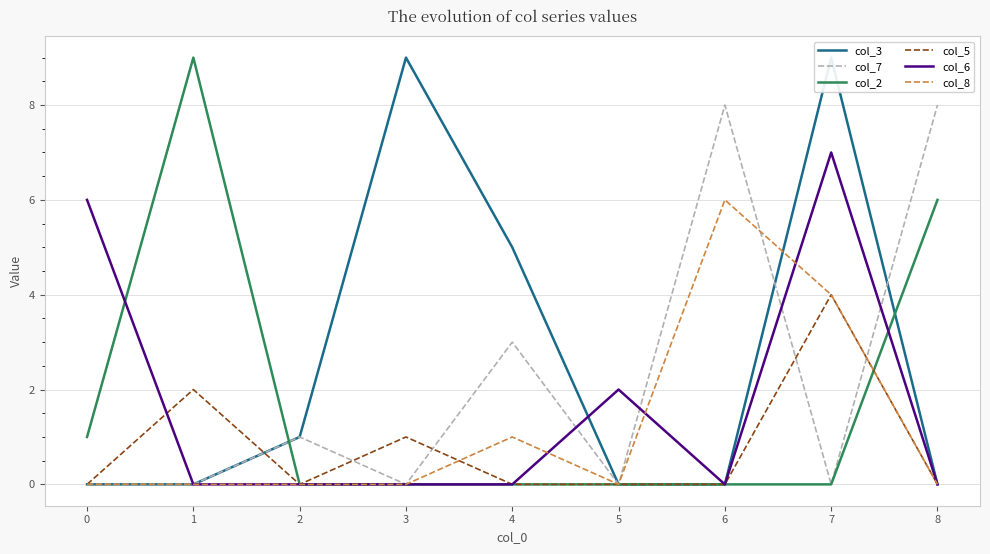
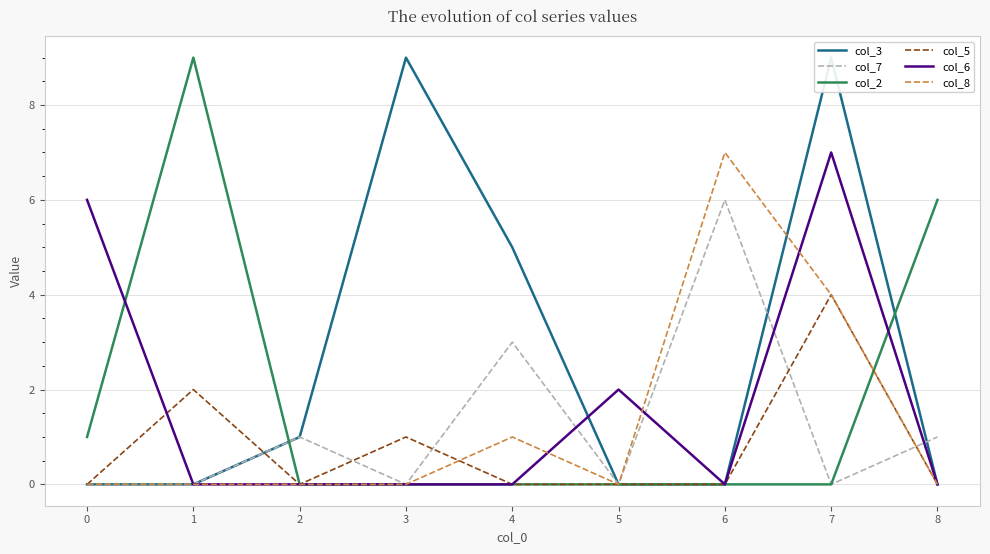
col_7, 6: 8 -> 6
col_8, 6: 6 -> 7
col_7, 8: 8 -> 1
